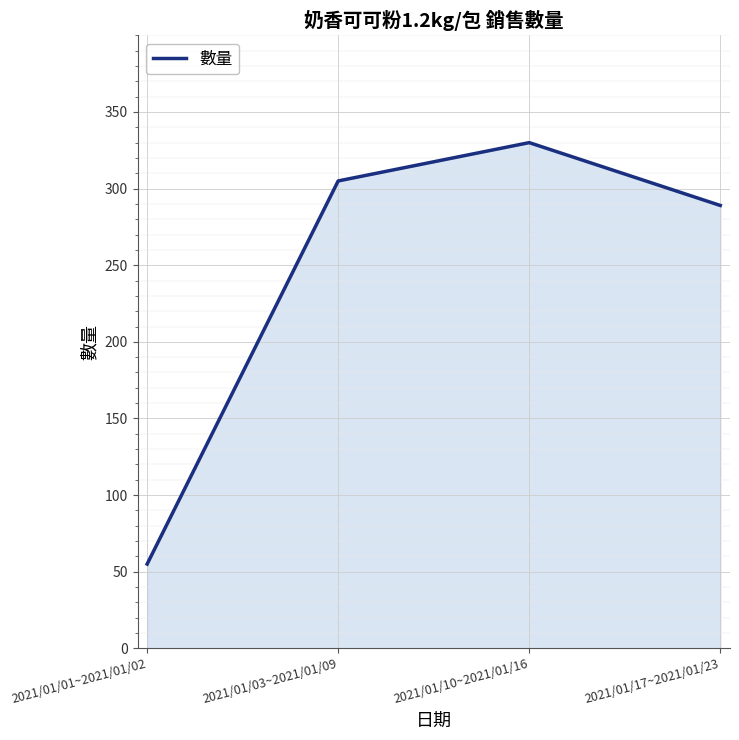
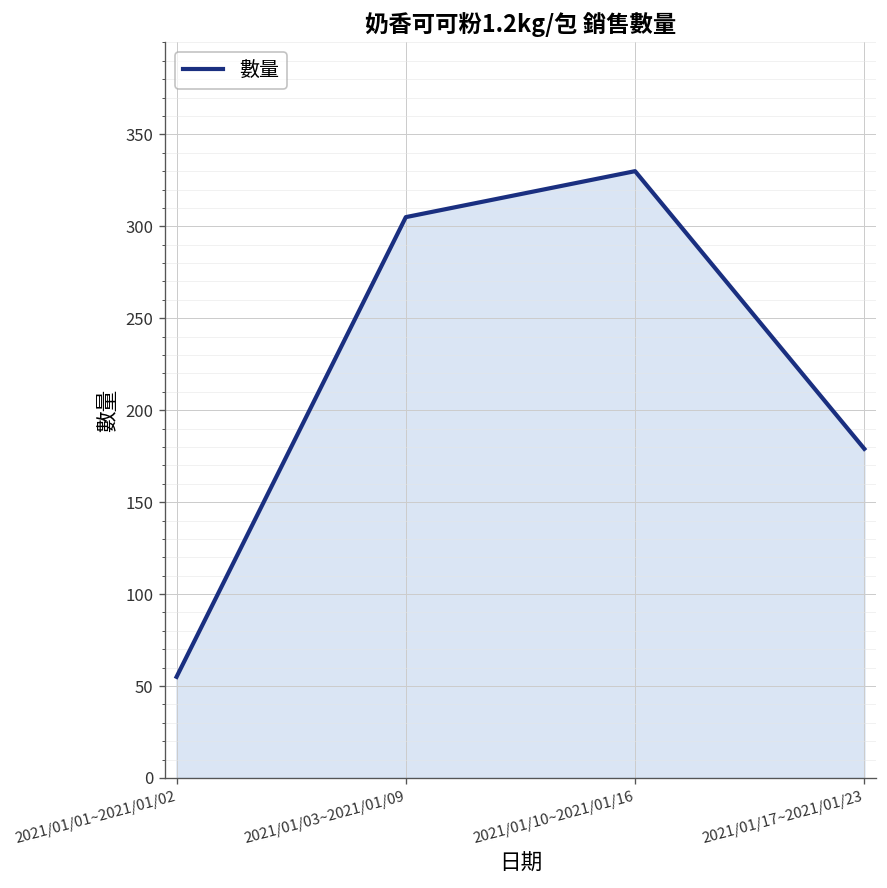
2021/01/17~2021/01/23: 289 -> 179
